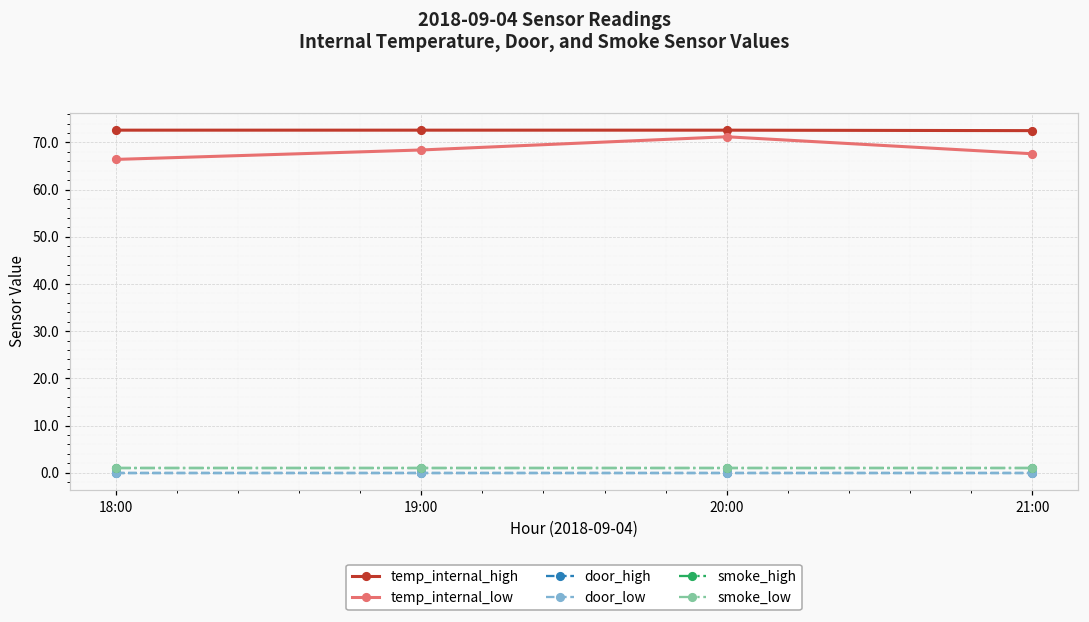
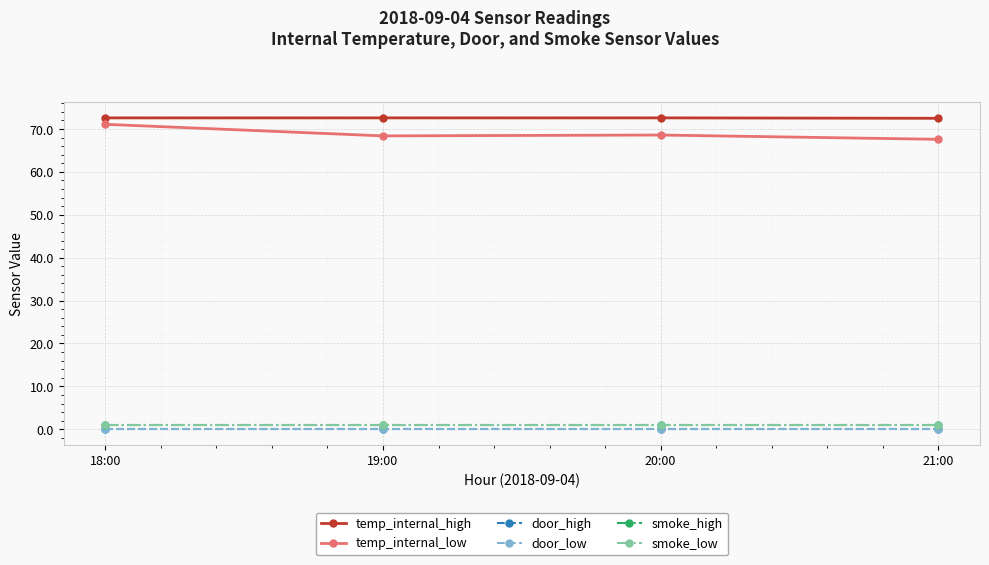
temp_internal_low, 18:00: 66 -> 71
temp_internal_low, 20:00: 71 -> 69
